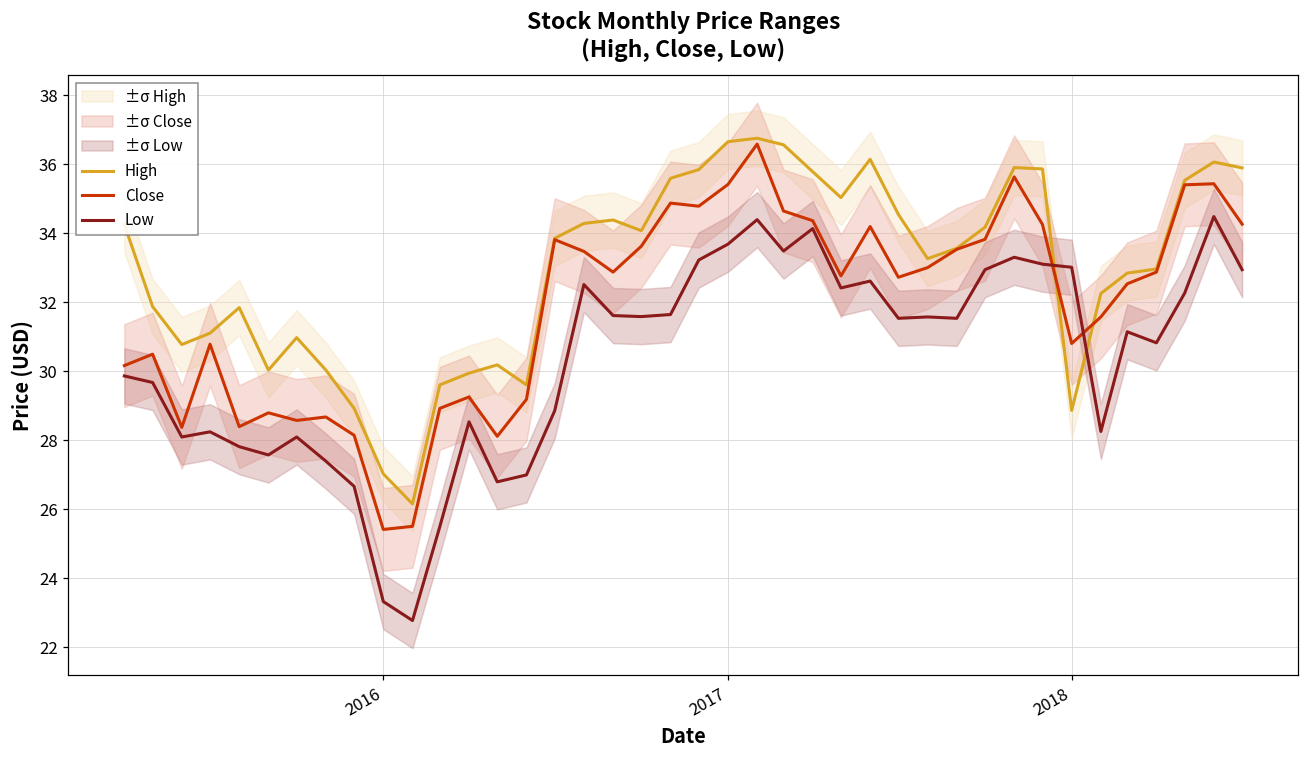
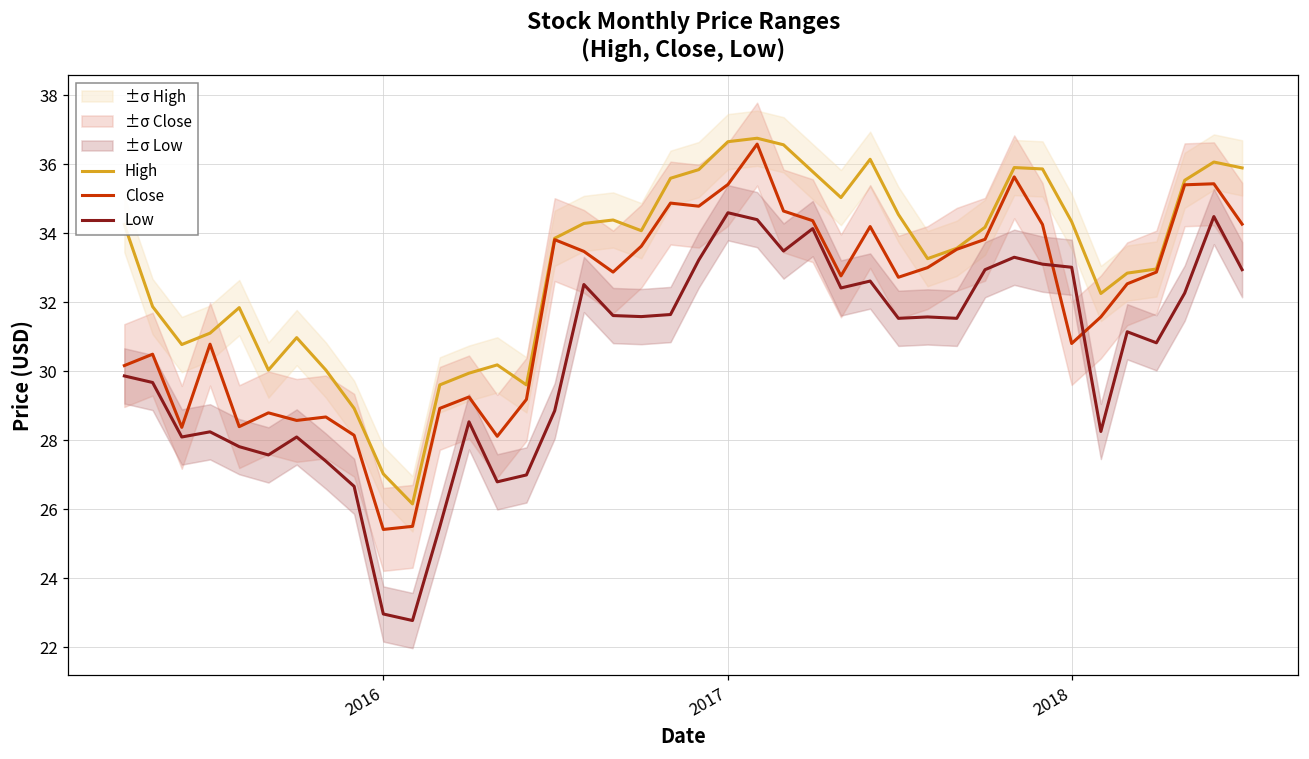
Low, 2016: 23.3 -> 23.0
Low, 2017: 33.7 -> 34.6
High, 2018: 28.9 -> 34.3
